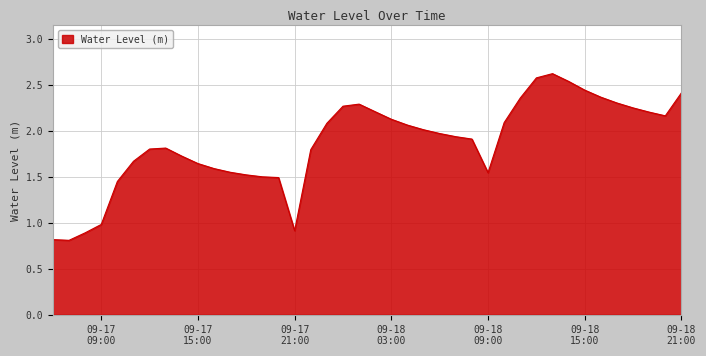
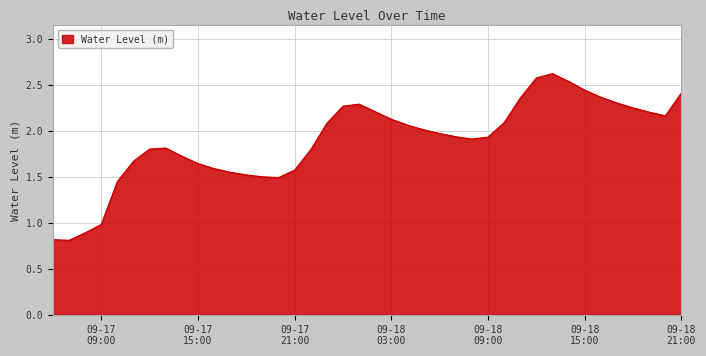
09-17 21:00: 0.9 -> 1.6
09-18 09:00: 1.5 -> 1.9
